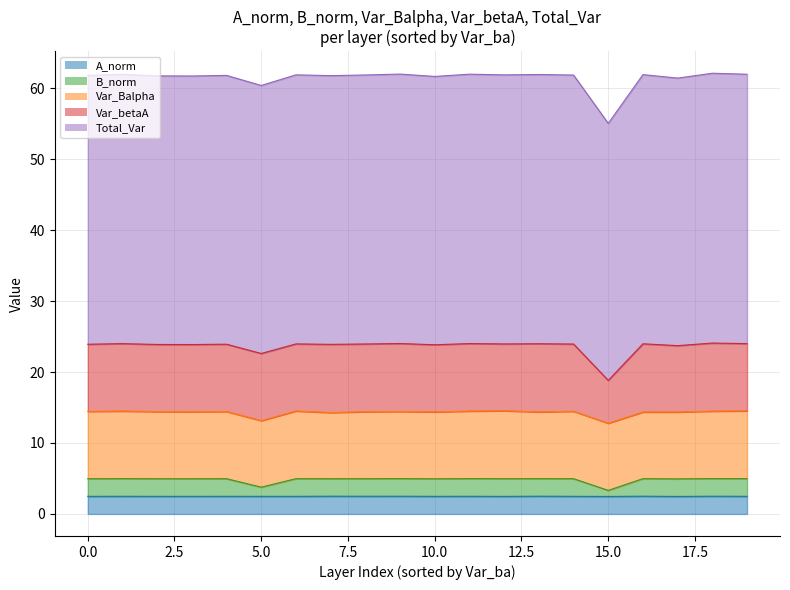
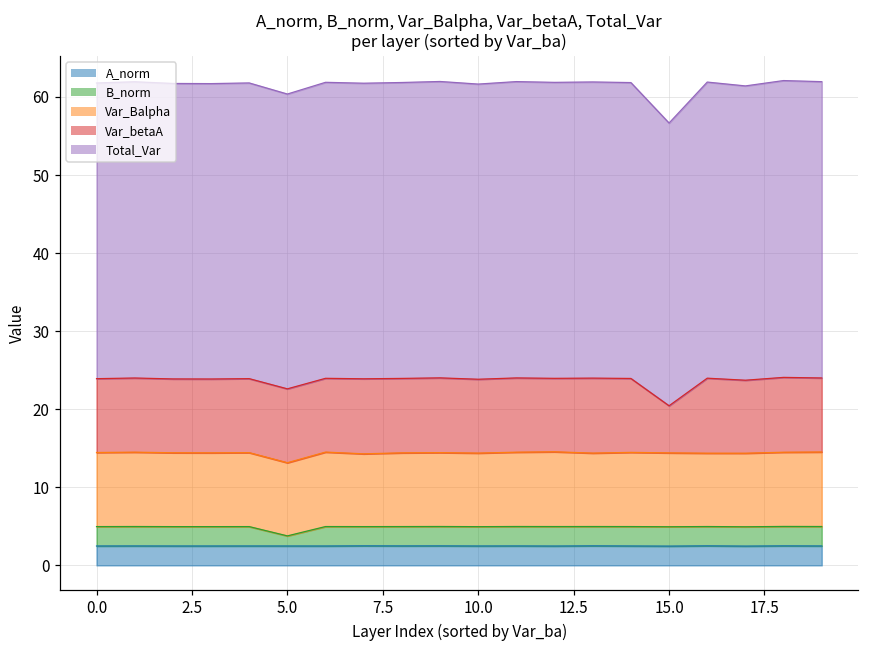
B_norm, 15.0: 1 -> 2
